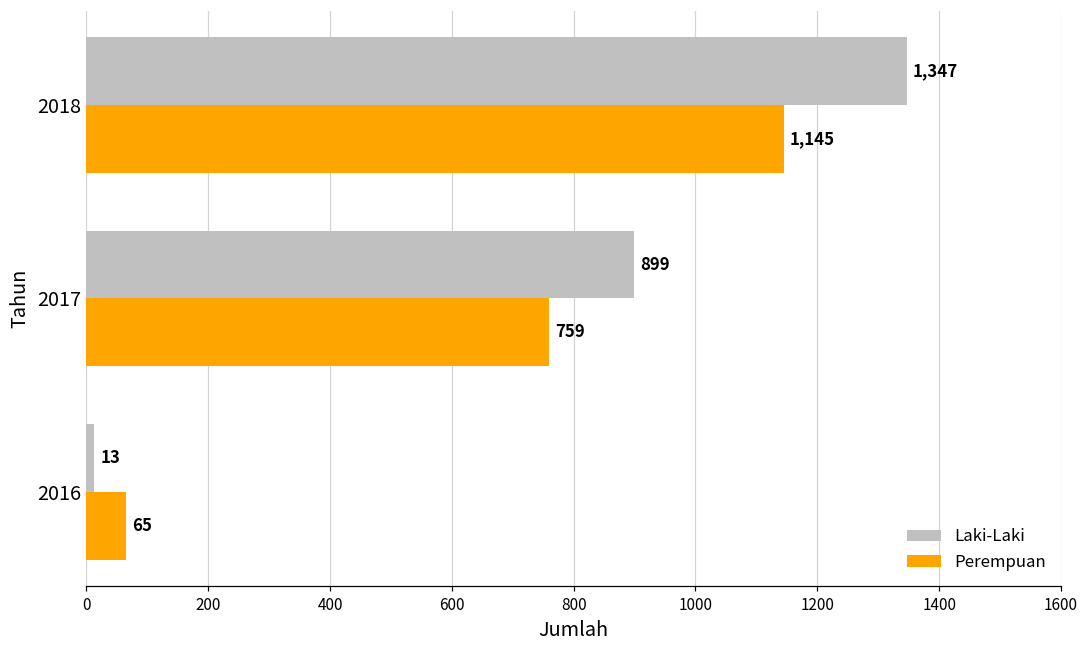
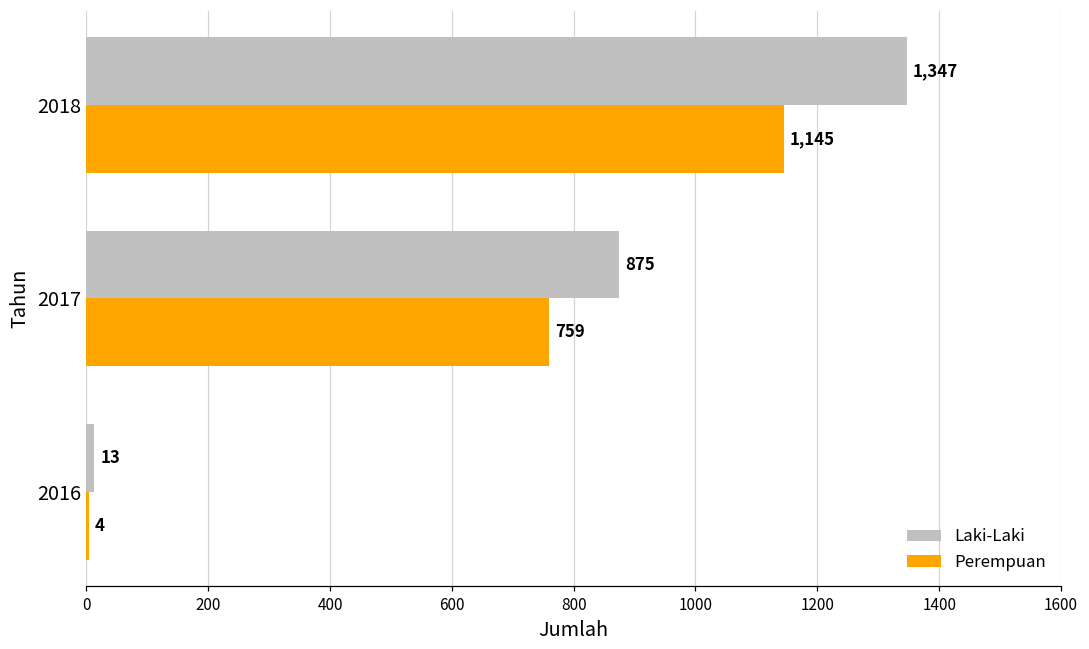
Laki-Laki, 2017: 899 -> 875
Perempuan, 2016: 65 -> 4
